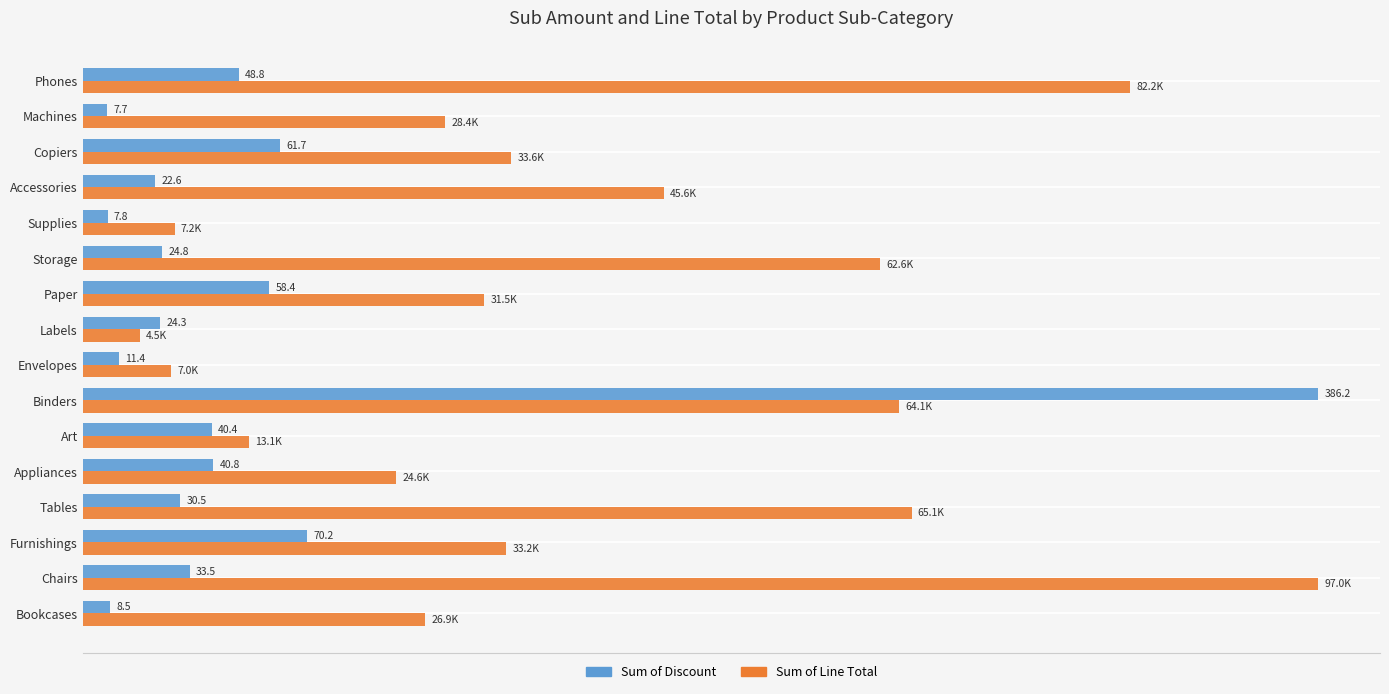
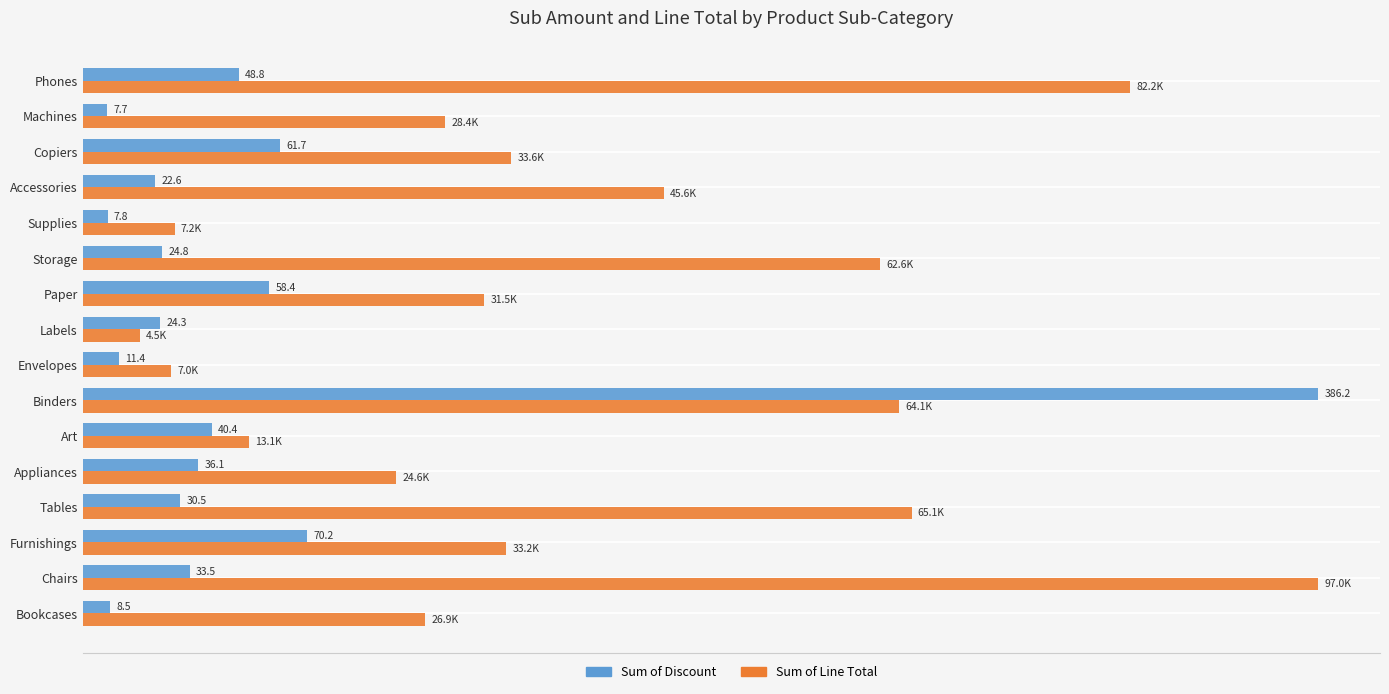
Sum of Discount, Appliances: 40.8 -> 36.1
